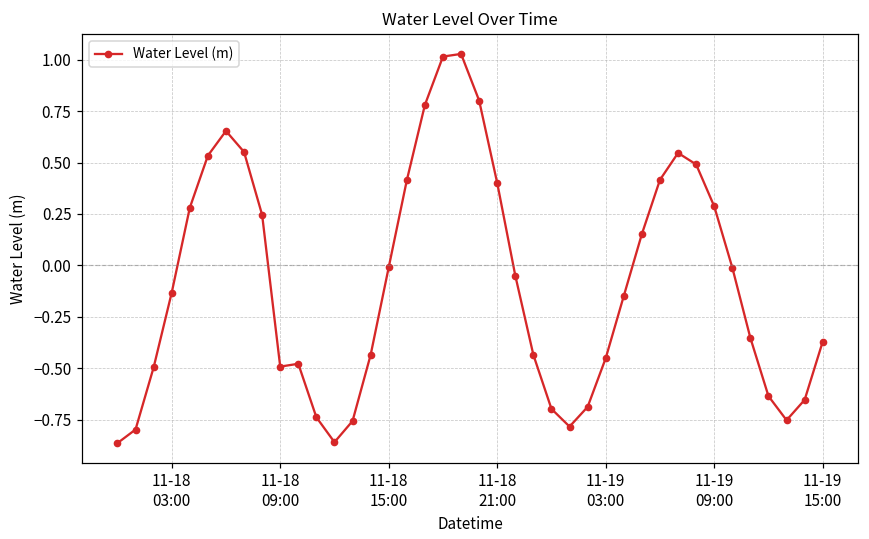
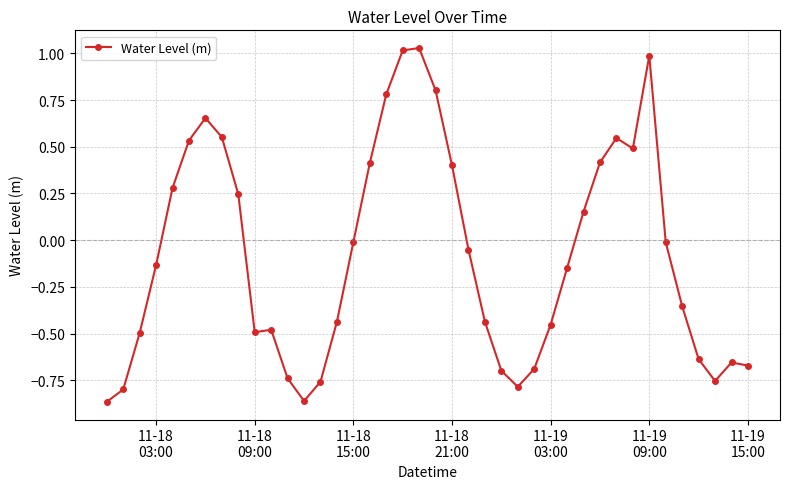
11-19 09:00: 0.29 -> 0.99
11-19 15:00: -0.37 -> -0.67
